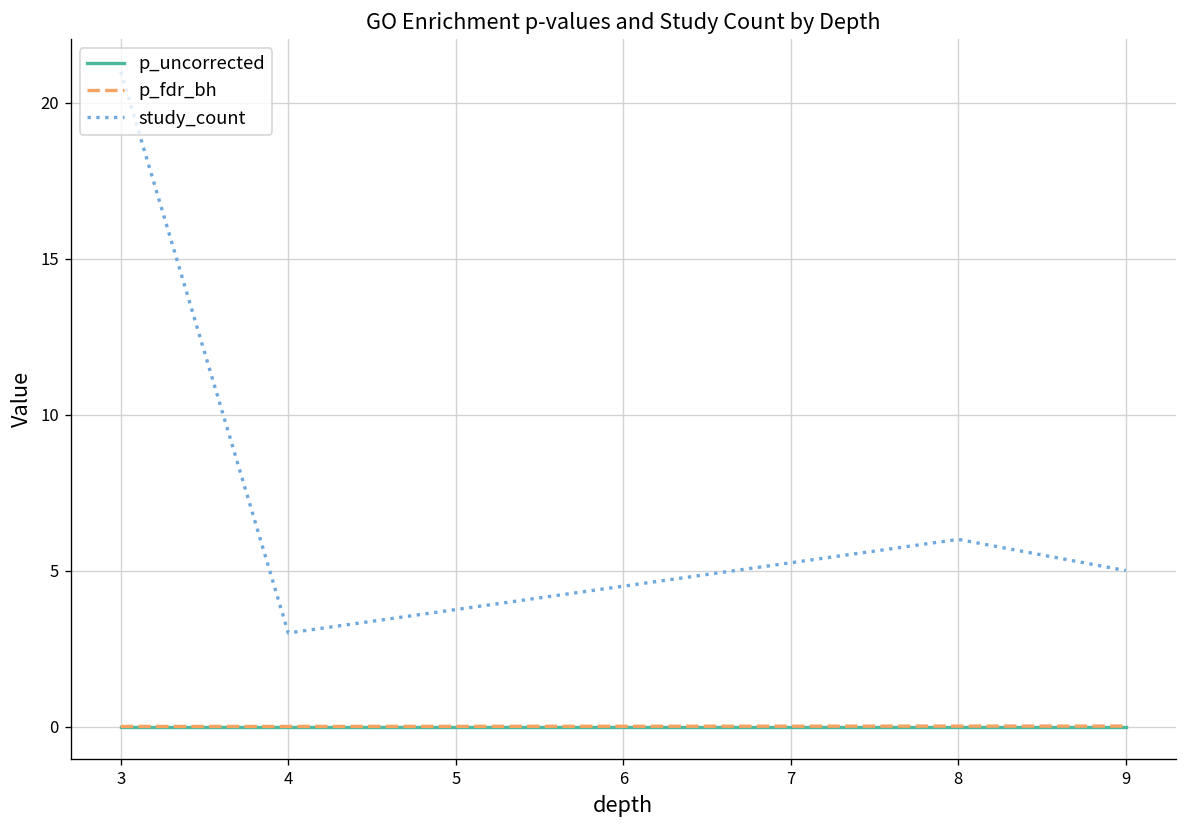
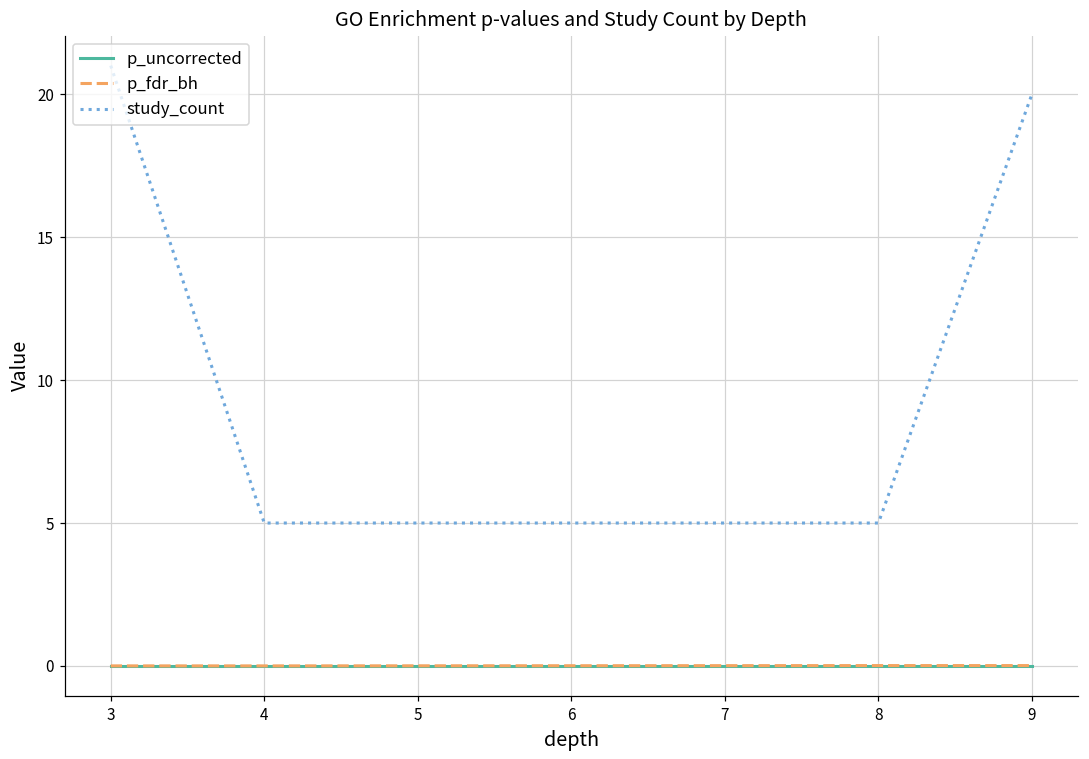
study_count, 4: 3 -> 5
study_count, 8: 6 -> 5
study_count, 9: 5 -> 20
